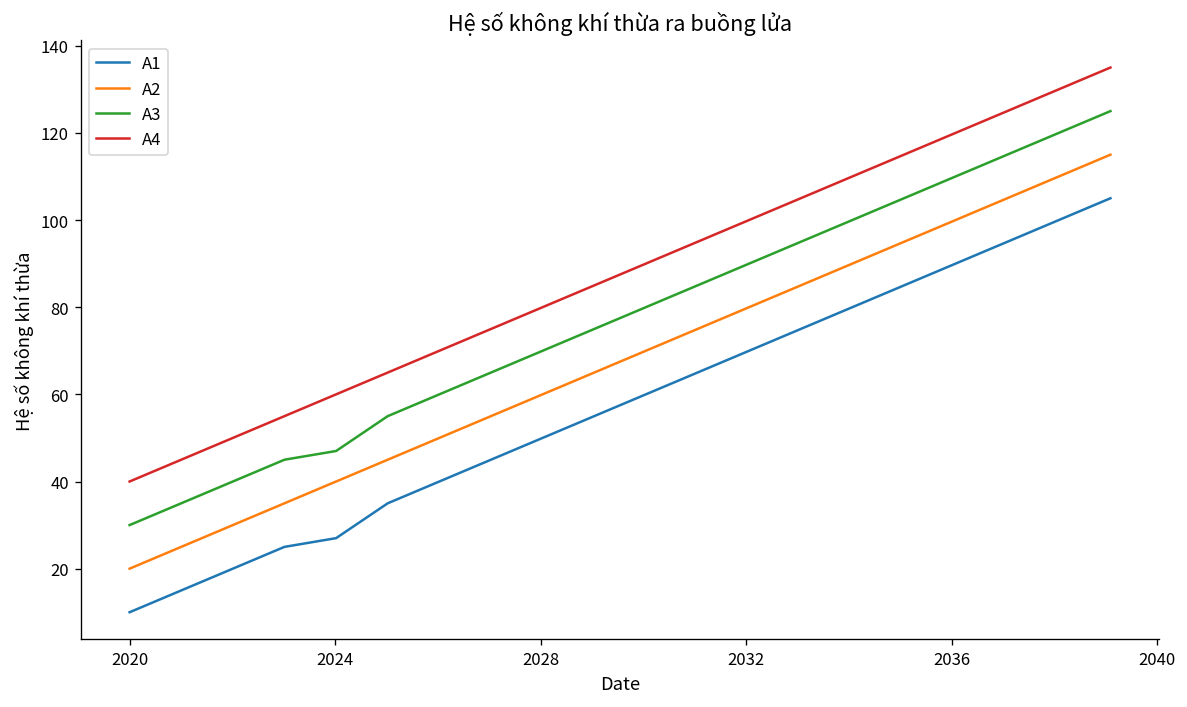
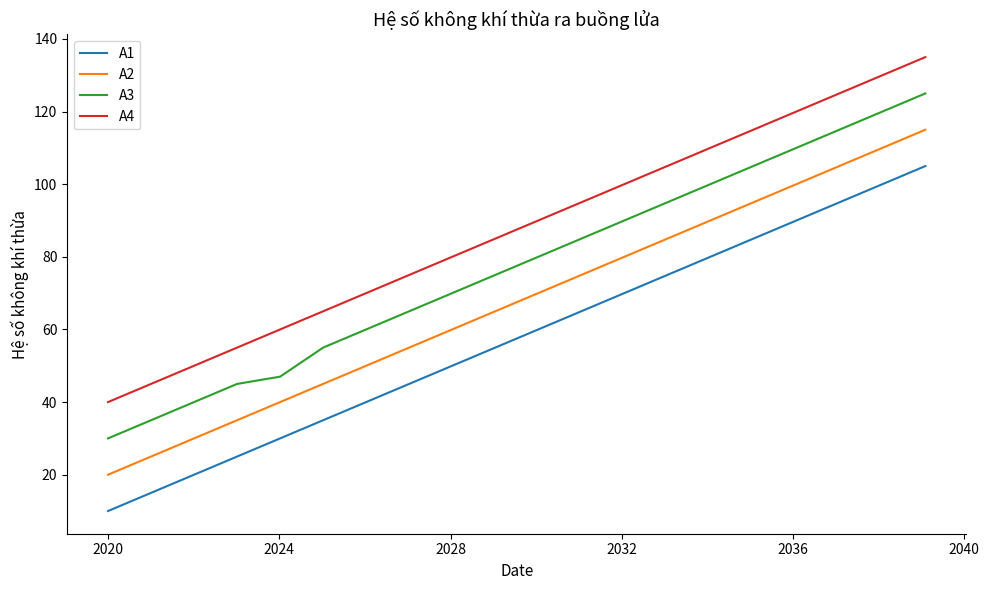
A1, 2024: 27 -> 30
